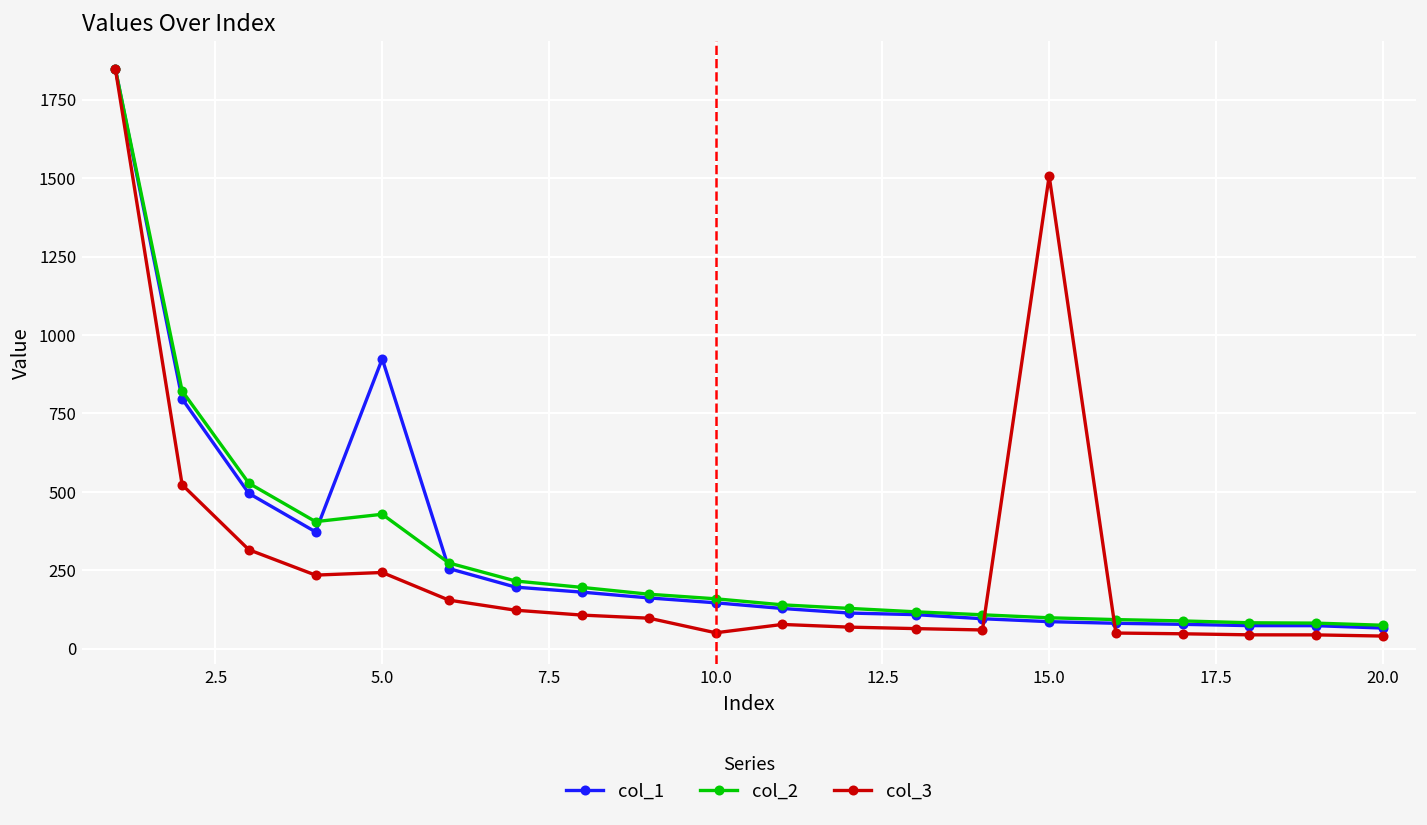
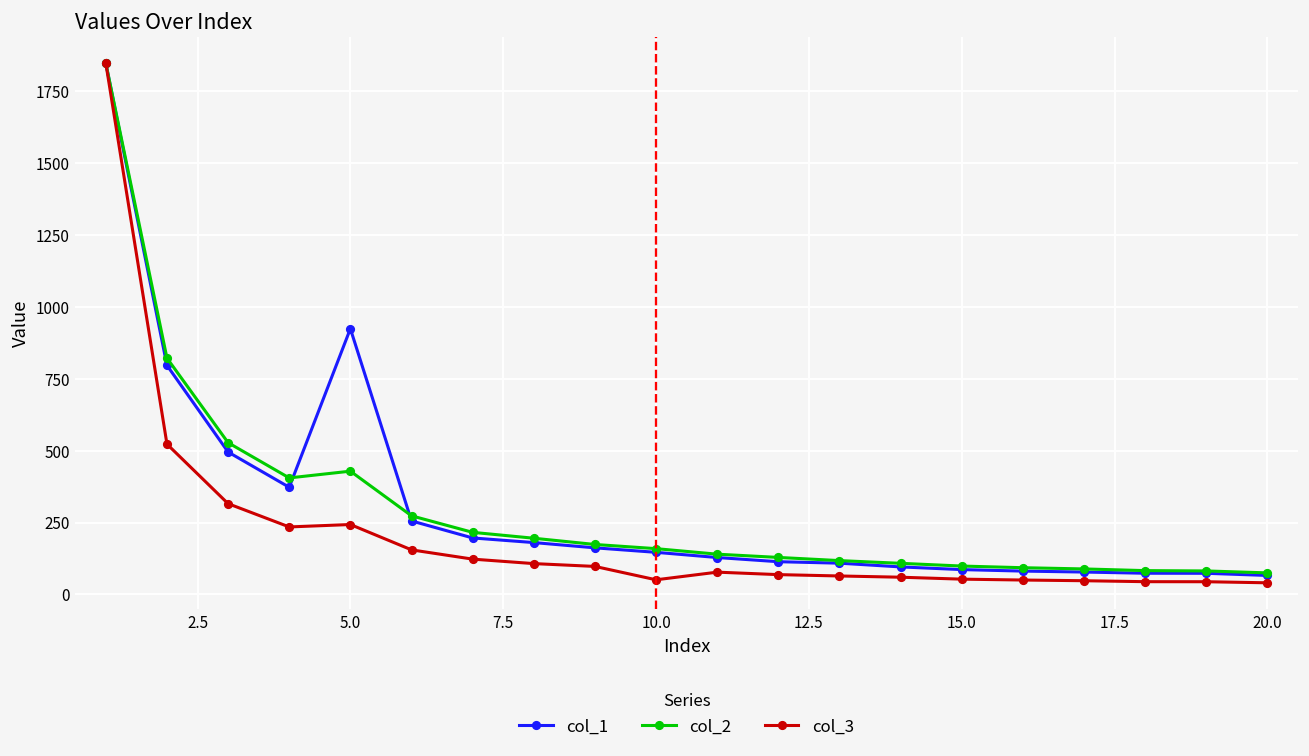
col_3, 15.0: 1510 -> 50
